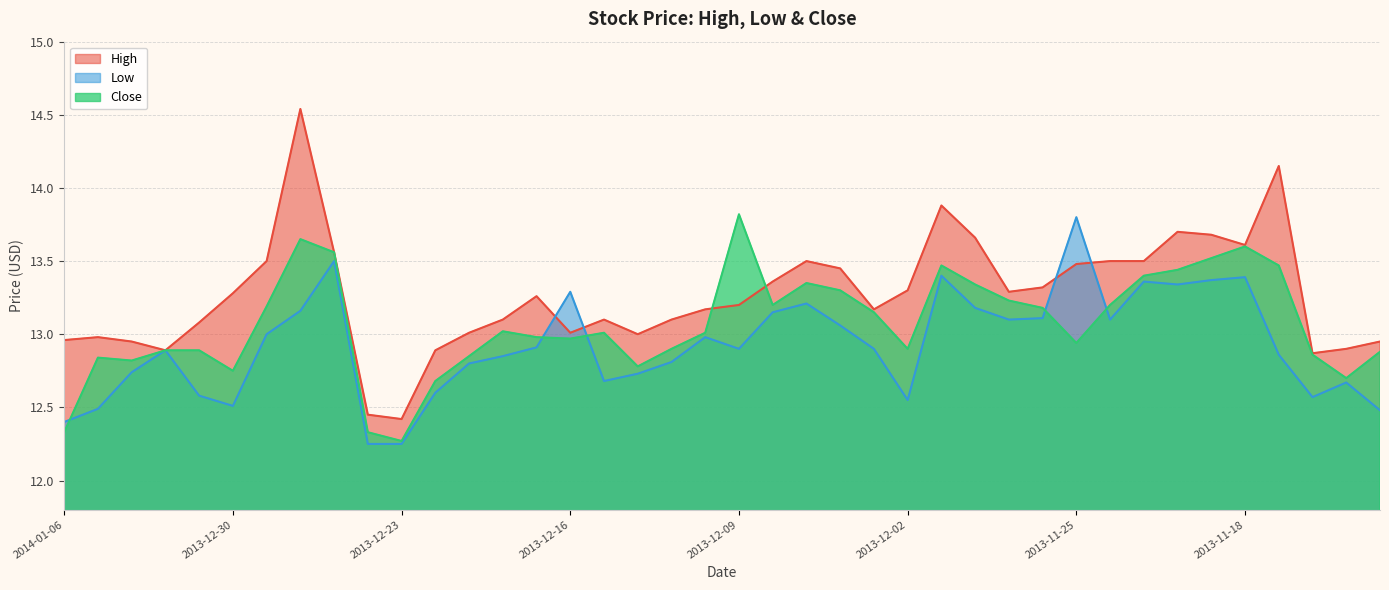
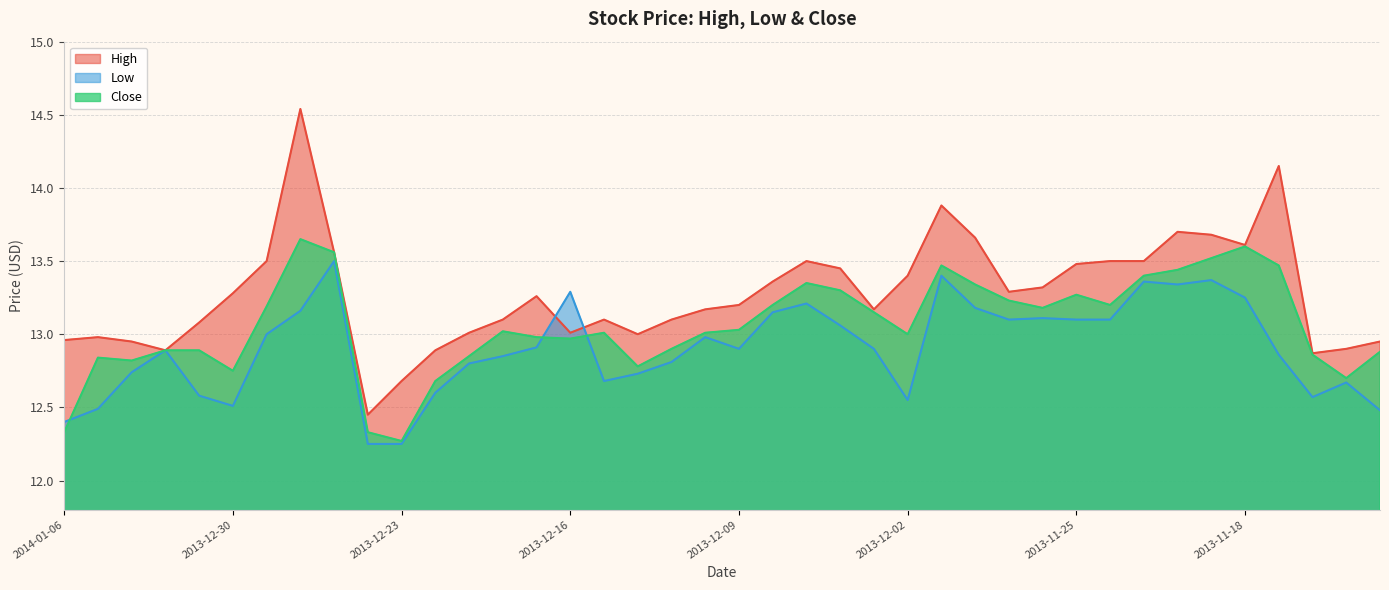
High, 2013-12-23: 12.42 -> 12.68
Close, 2013-12-09: 13.82 -> 13.03
High, 2013-12-02: 13.3 -> 13.4
Close, 2013-12-02: 12.9 -> 13.0
Low, 2013-11-25: 13.8 -> 13.1
Close, 2013-11-25: 12.94 -> 13.27
Low, 2013-11-18: 13.39 -> 13.25
